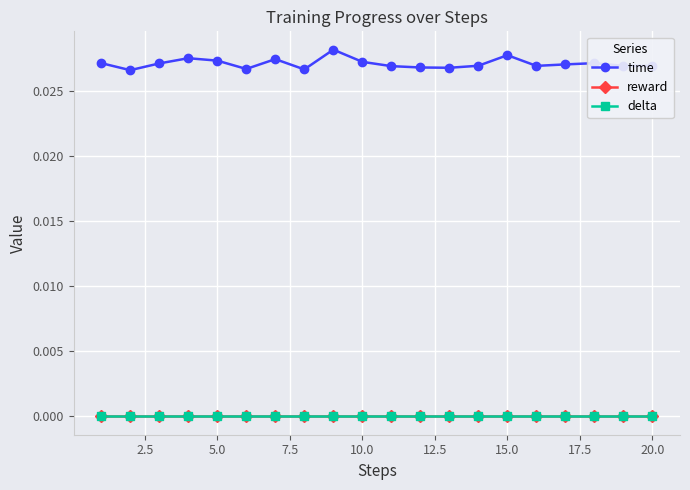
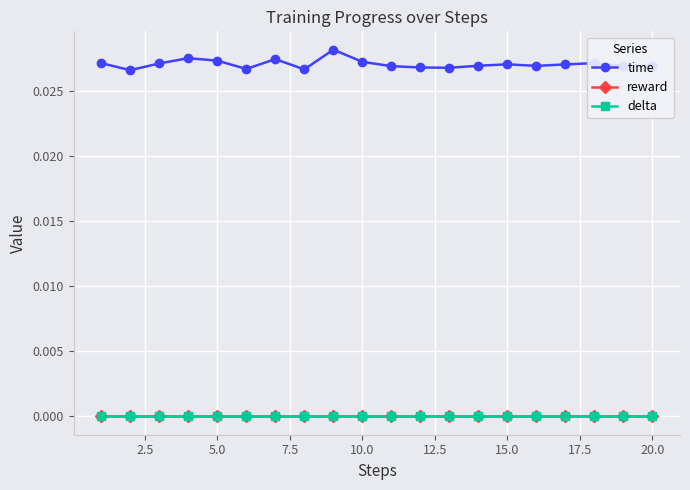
time, 15.0: 0.0278 -> 0.0271
